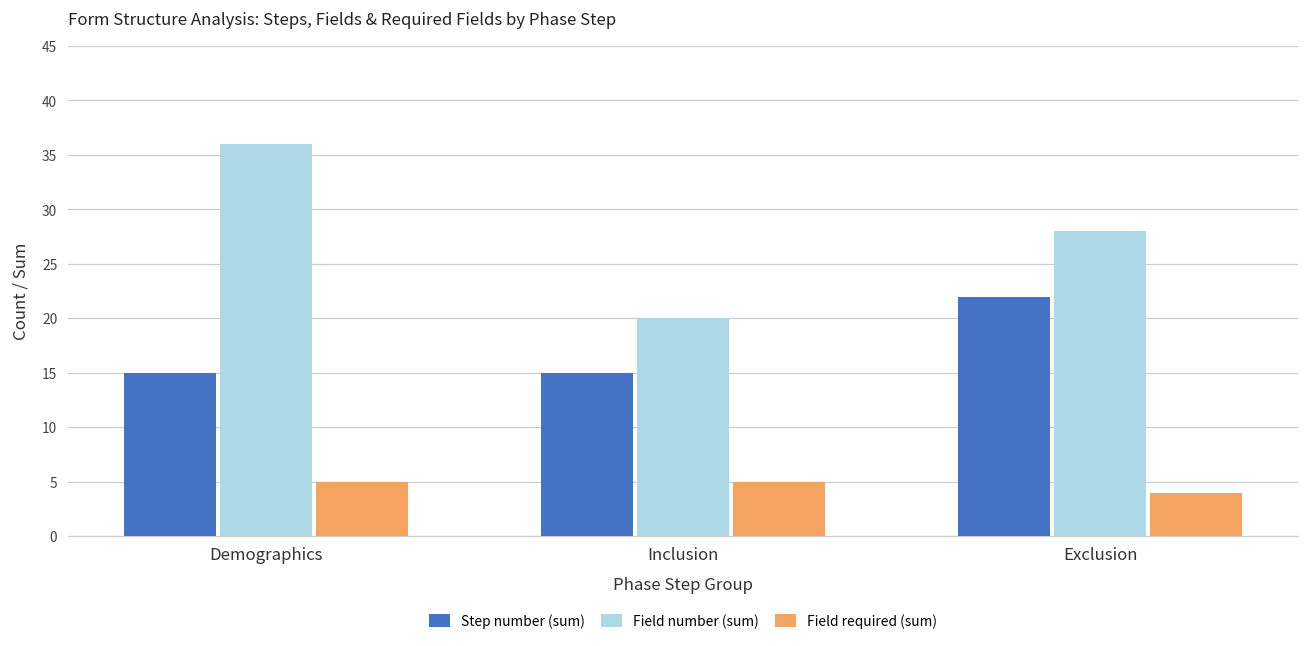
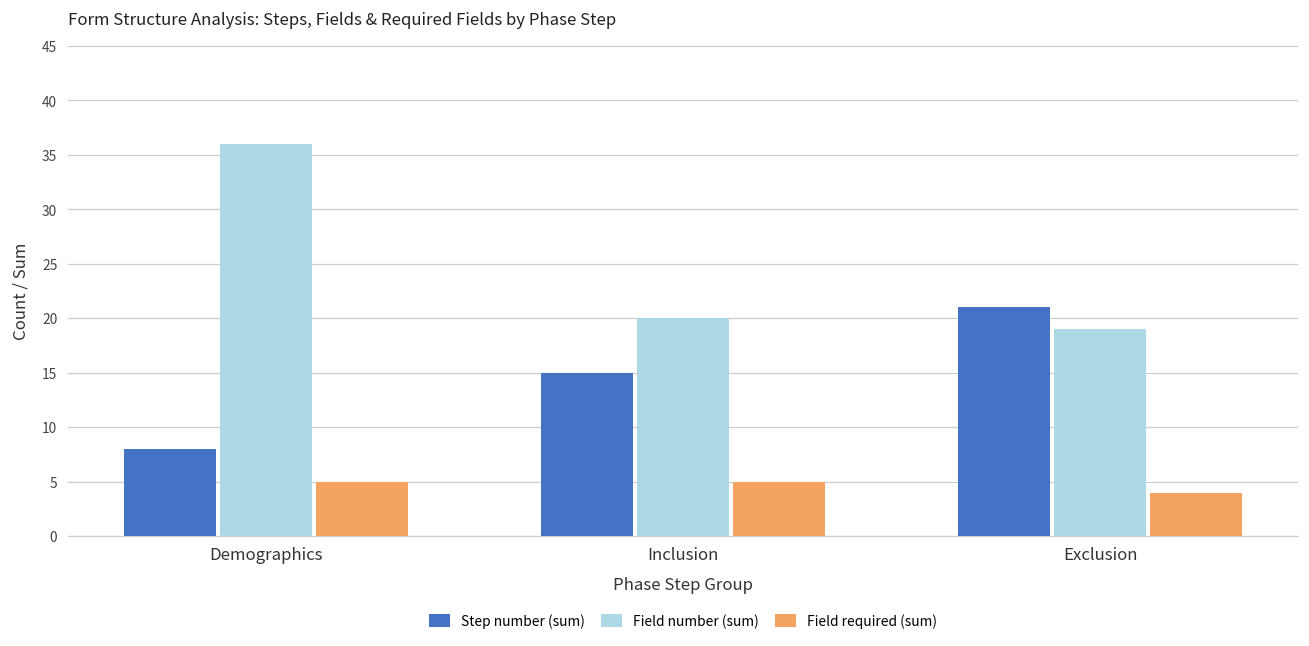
Step number (sum), Demographics: 15 -> 8
Step number (sum), Exclusion: 22 -> 21
Field number (sum), Exclusion: 28 -> 19
